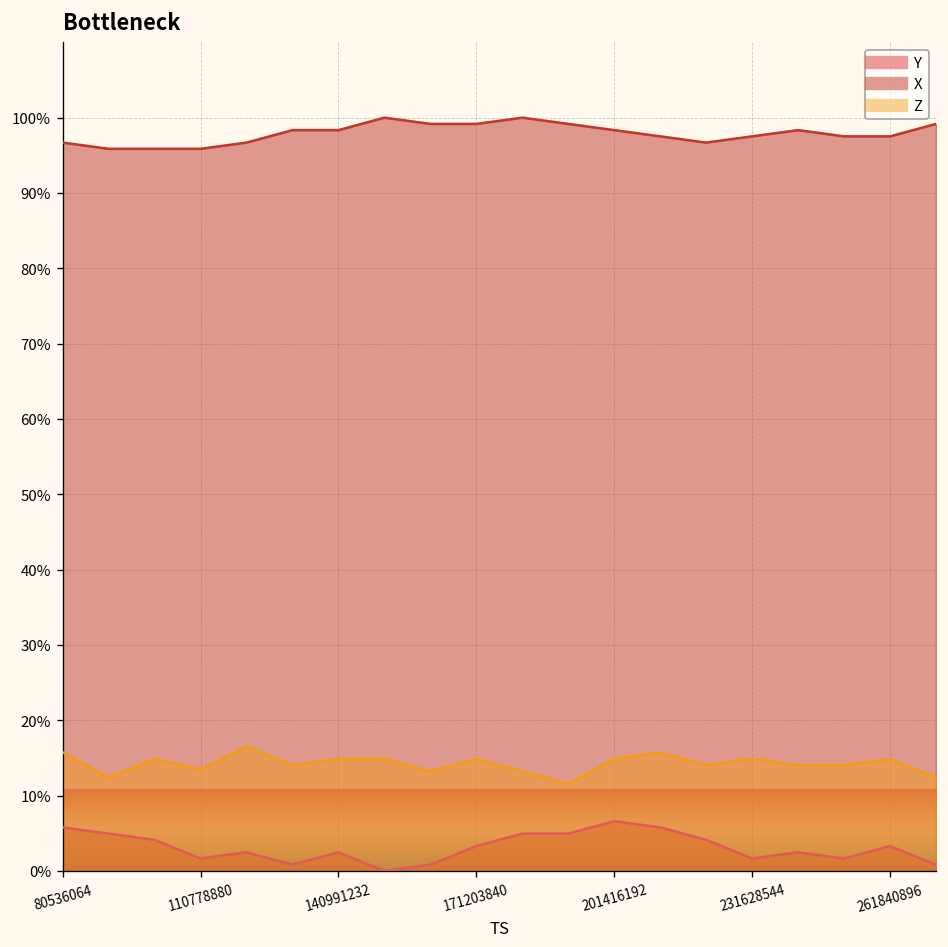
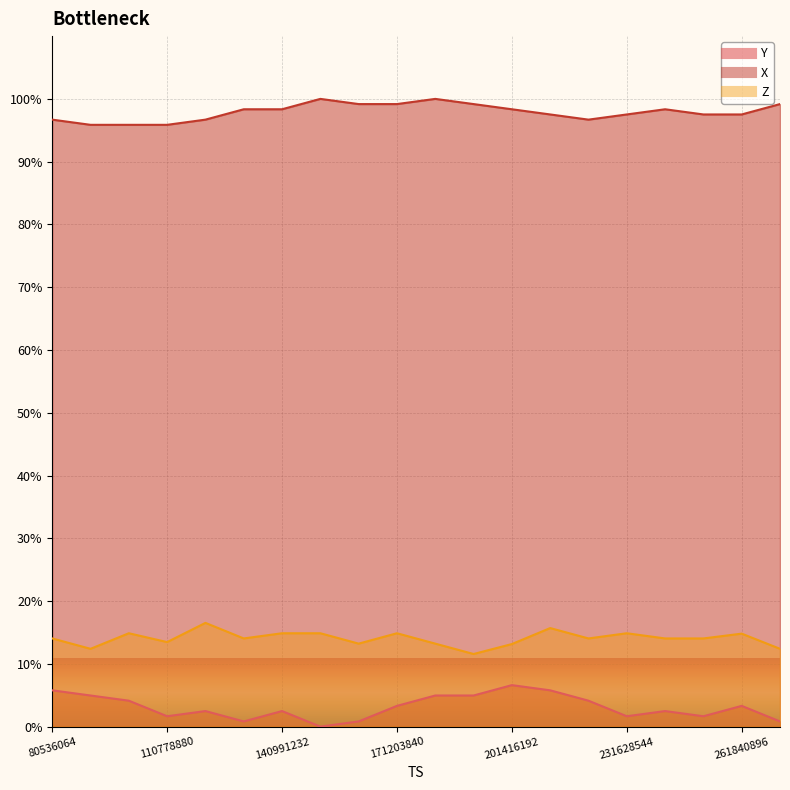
Z, 80536064: 16% -> 14%
Z, 201416192: 15% -> 13%
